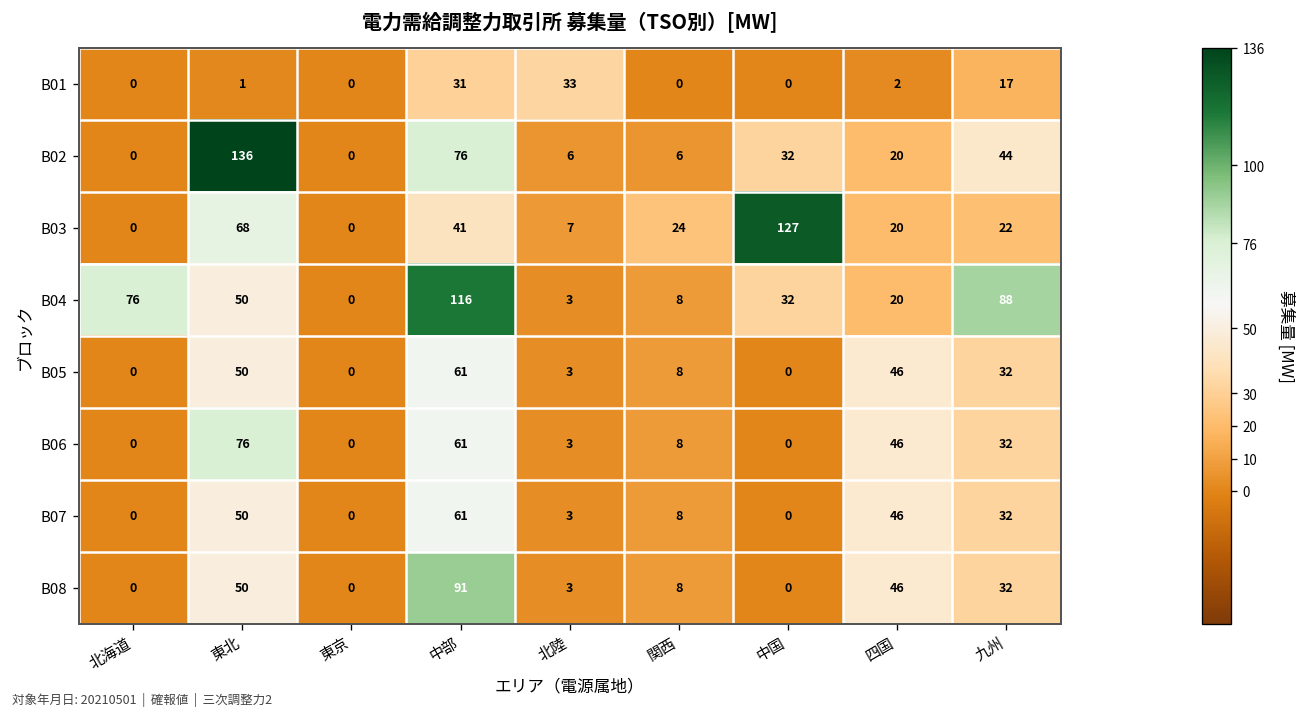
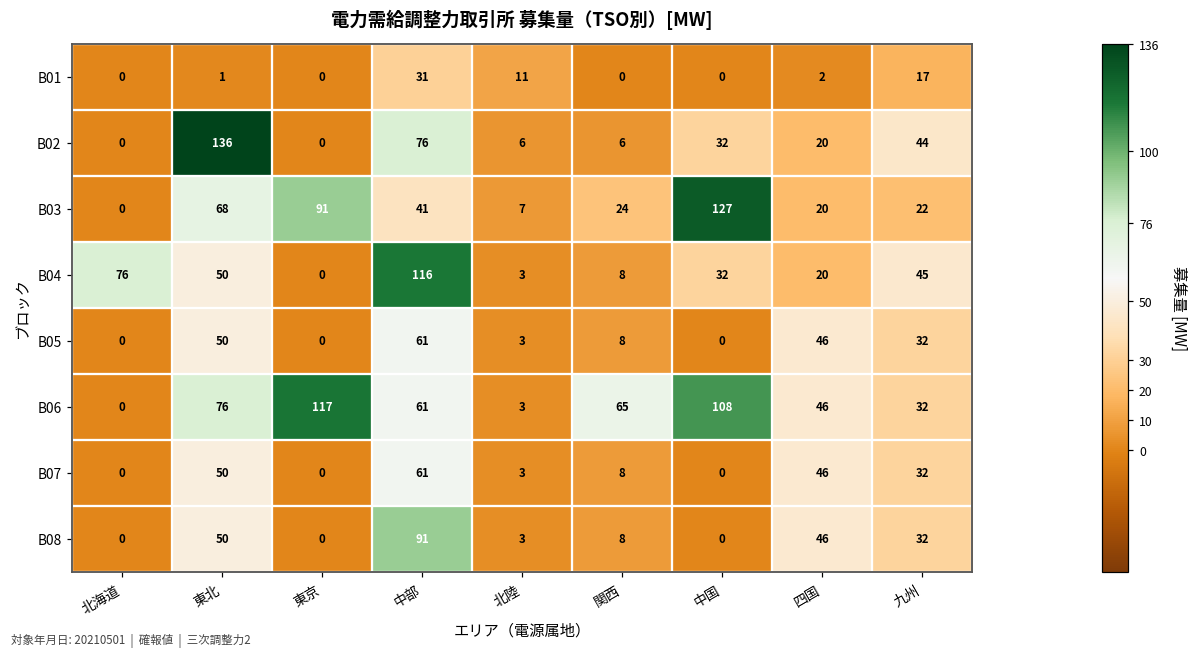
B01, 北陸: 33 -> 11
B03, 東京: 0 -> 91
B04, 九州: 88 -> 45
B06, 東京: 0 -> 117
B06, 関西: 8 -> 65
B06, 中国: 0 -> 108
